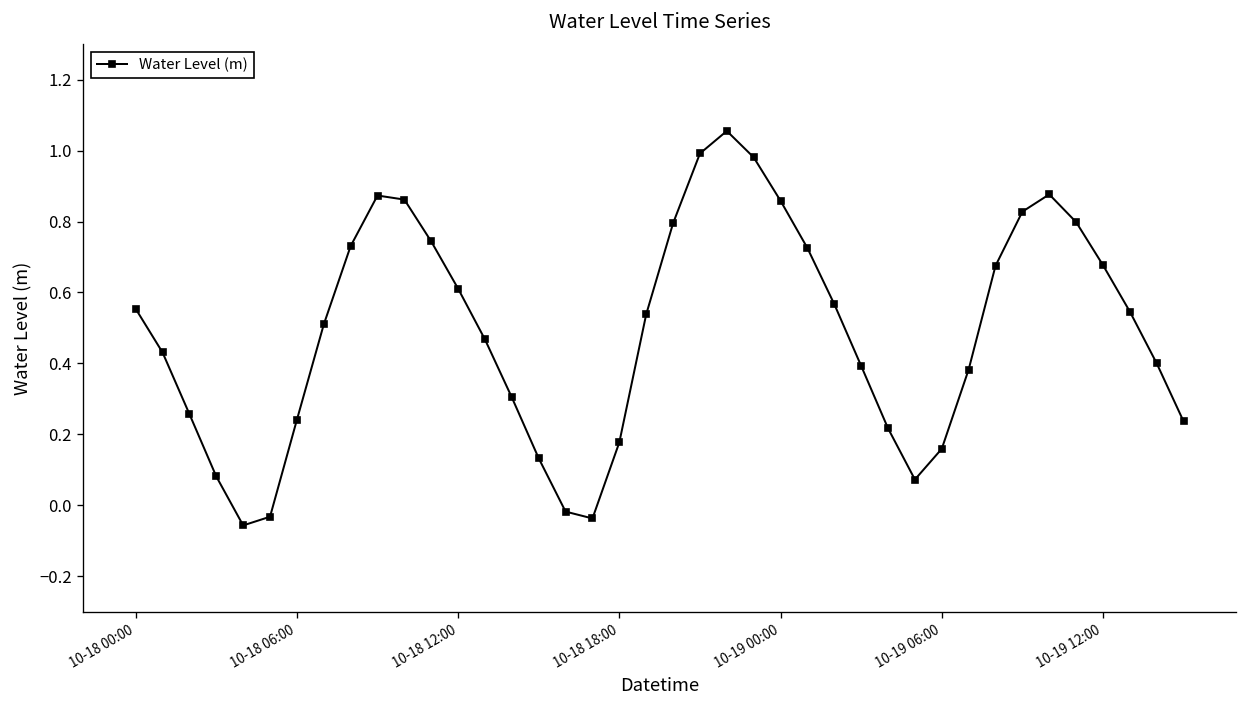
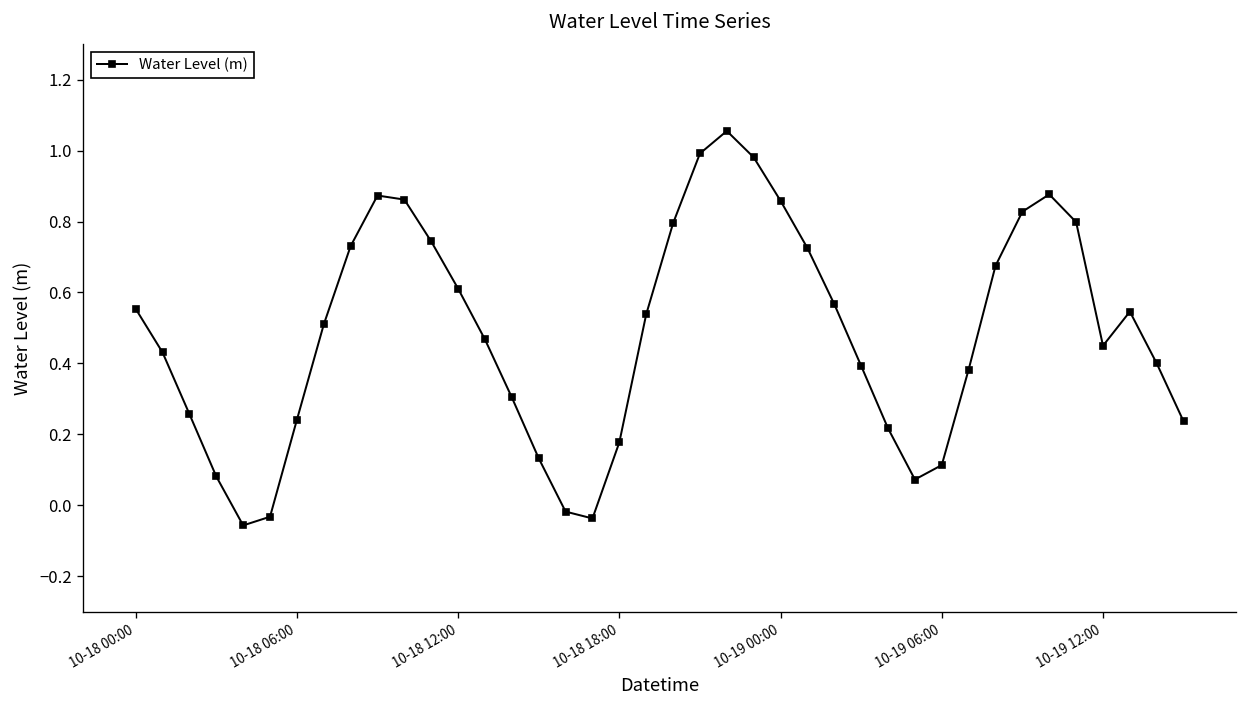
10-19 06:00: 0.16 -> 0.11
10-19 12:00: 0.68 -> 0.45
